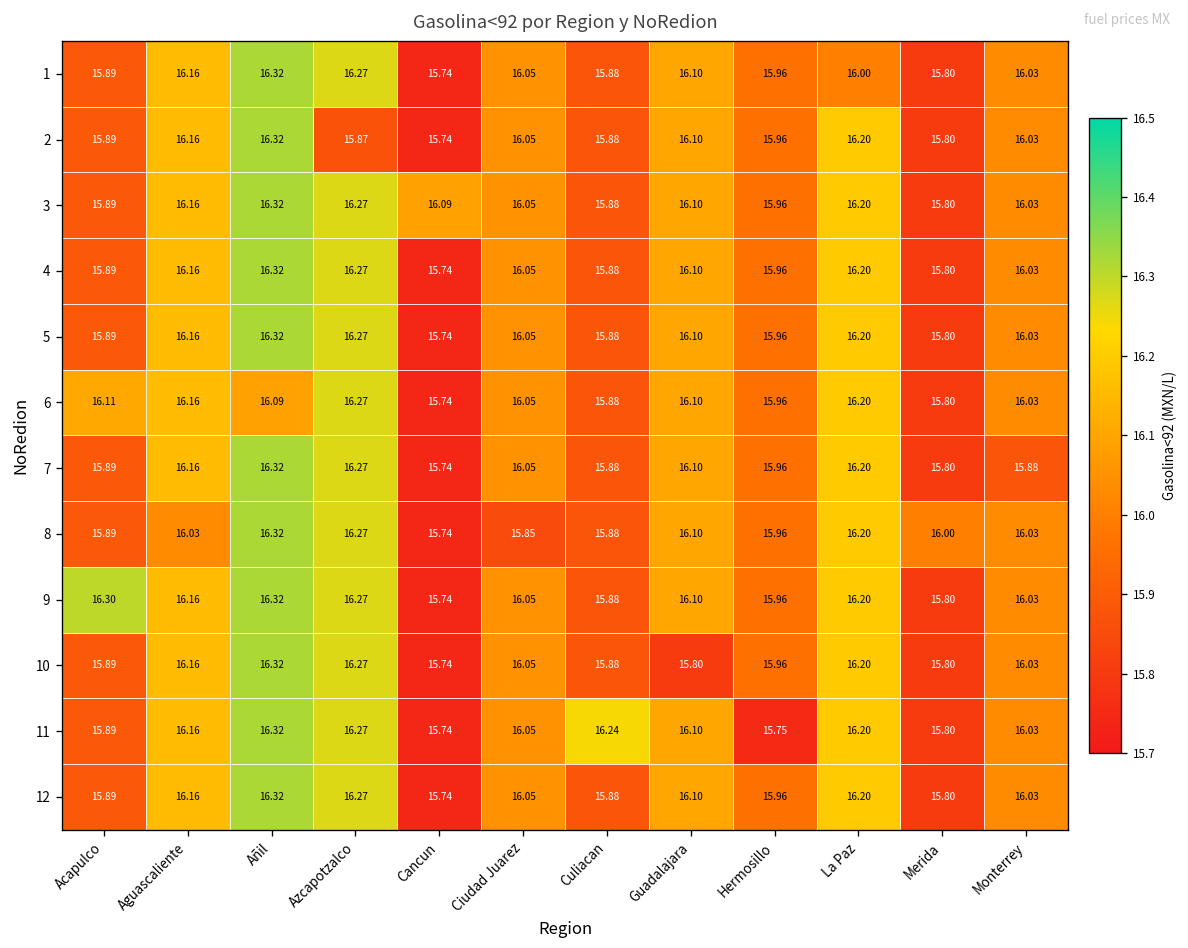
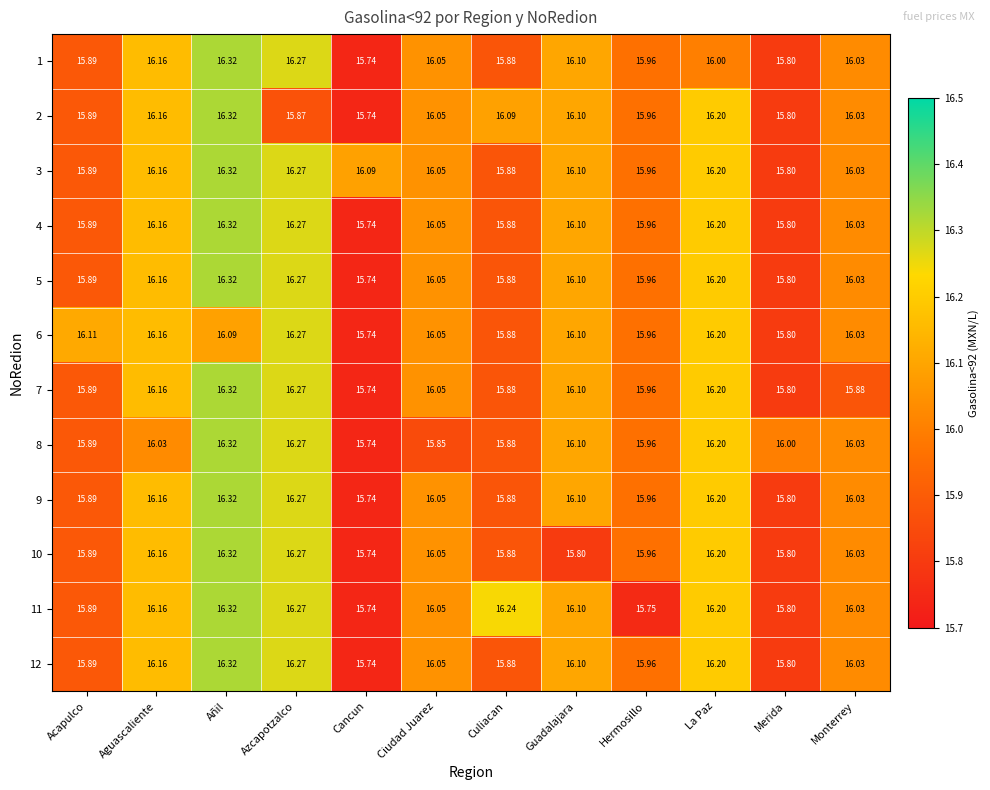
2, Culiacan: 15.88 -> 16.09
9, Acapulco: 16.30 -> 15.89
